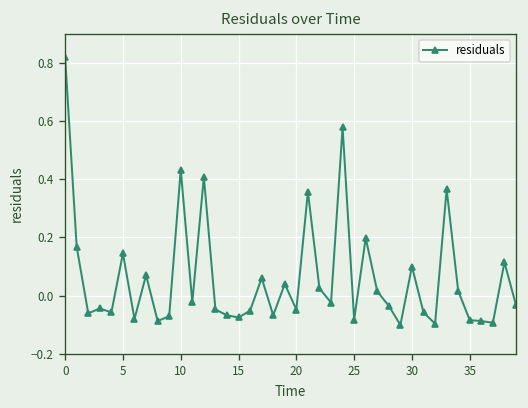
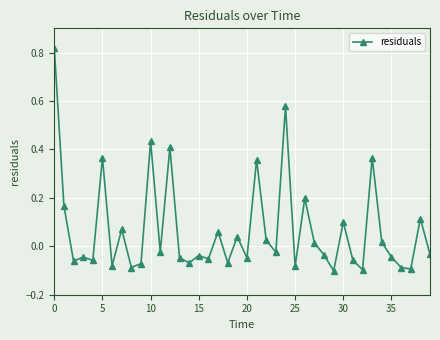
5: 0.15 -> 0.37
15: -0.08 -> -0.04
35: -0.08 -> -0.04
